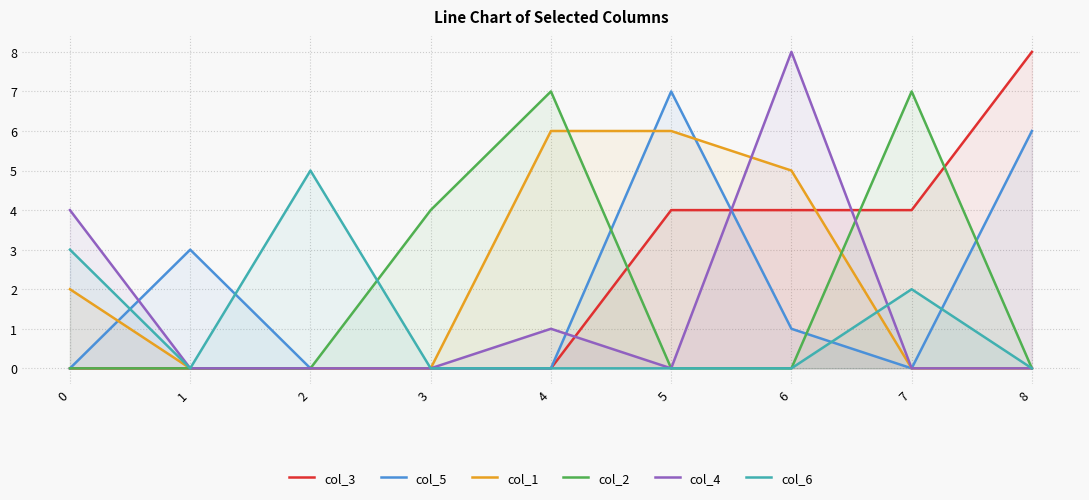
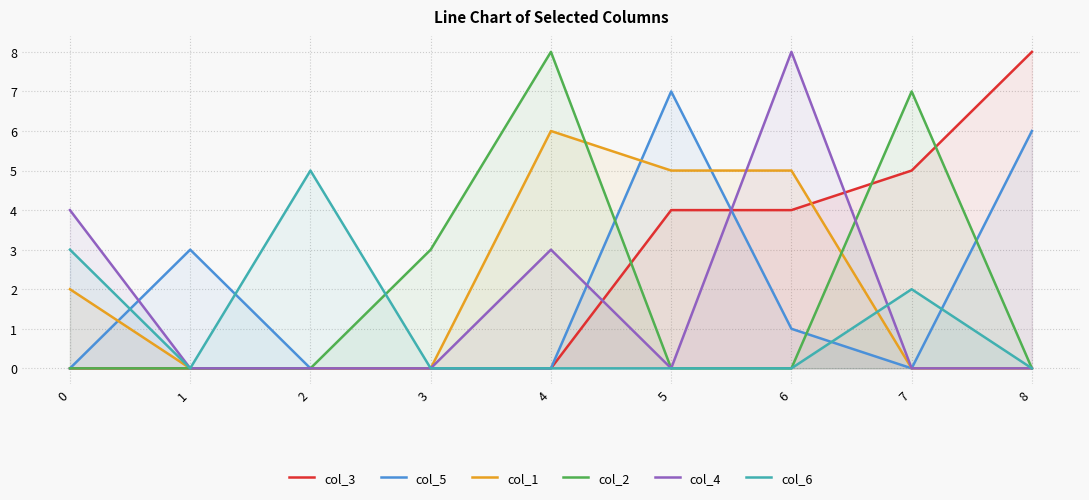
col_2, 3: 4 -> 3
col_2, 4: 7 -> 8
col_4, 4: 1 -> 3
col_1, 5: 6 -> 5
col_3, 7: 4 -> 5
